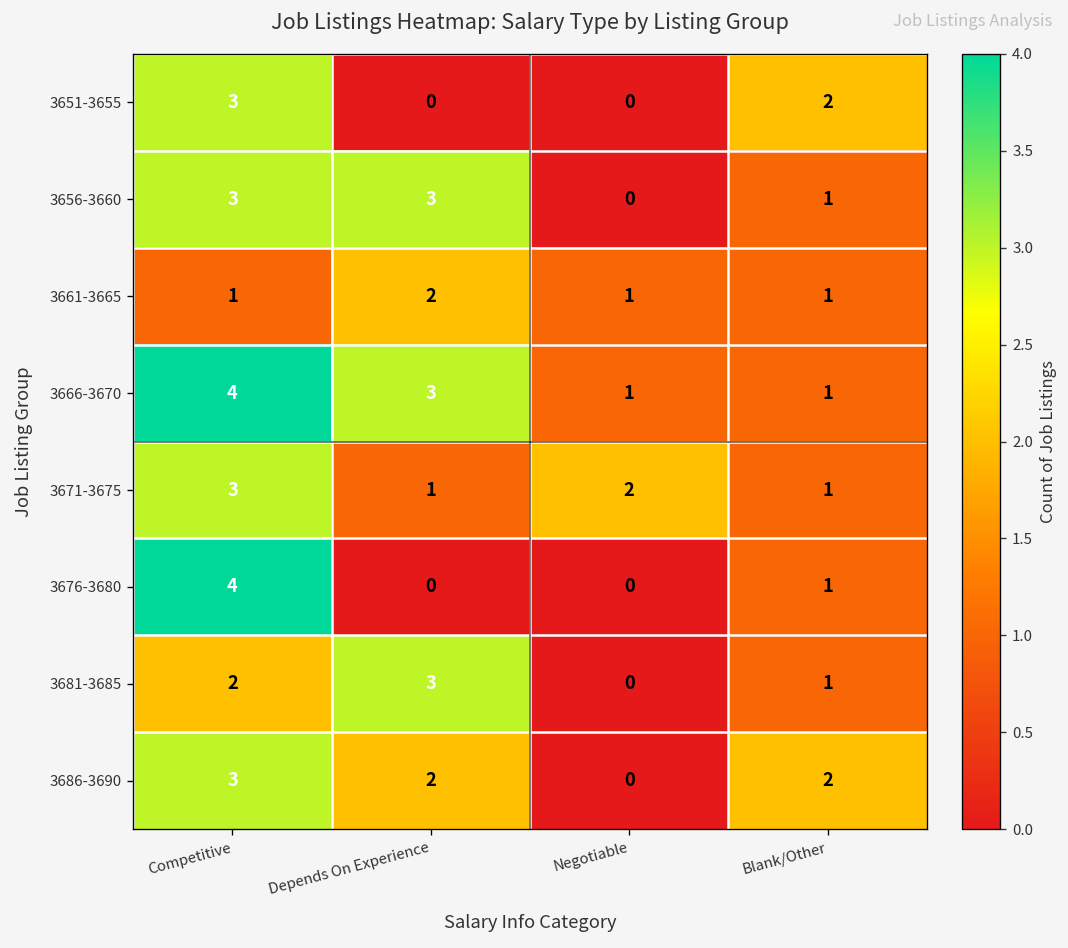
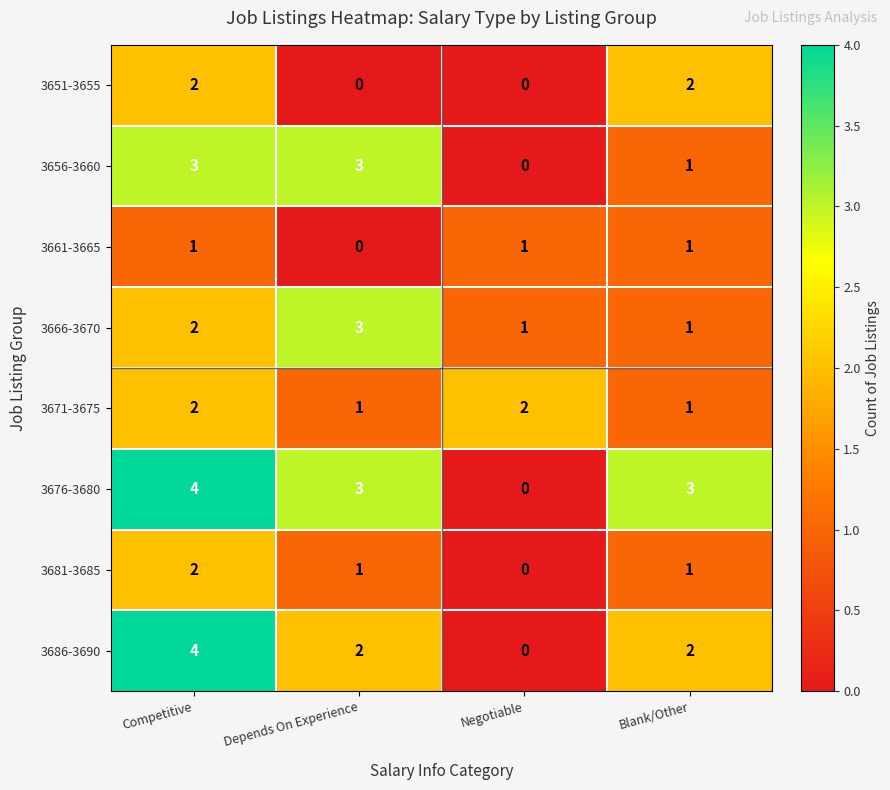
3651-3655, Competitive: 3 -> 2
3661-3665, Depends On Experience: 2 -> 0
3666-3670, Competitive: 4 -> 2
3671-3675, Competitive: 3 -> 2
3676-3680, Depends On Experience: 0 -> 3
3676-3680, Blank/Other: 1 -> 3
3681-3685, Depends On Experience: 3 -> 1
3686-3690, Competitive: 3 -> 4
